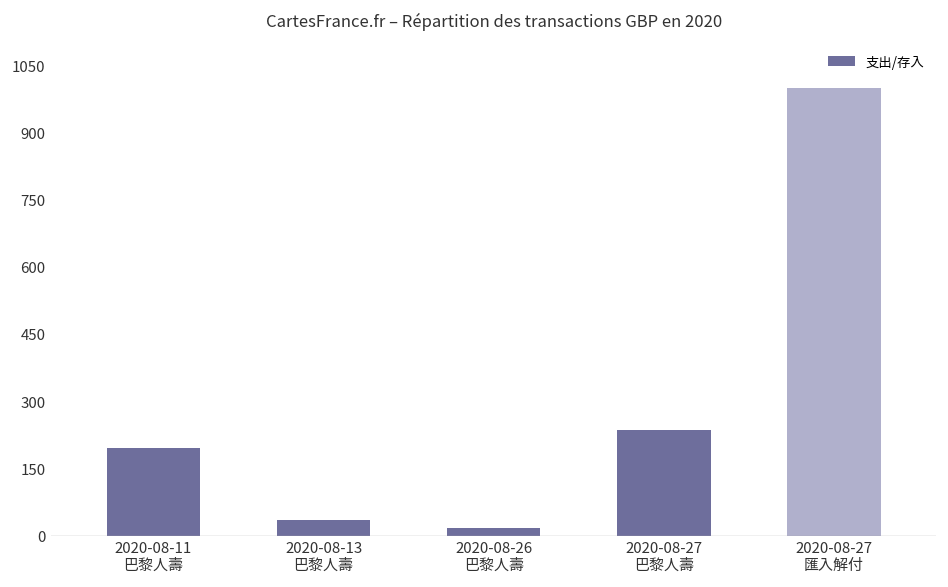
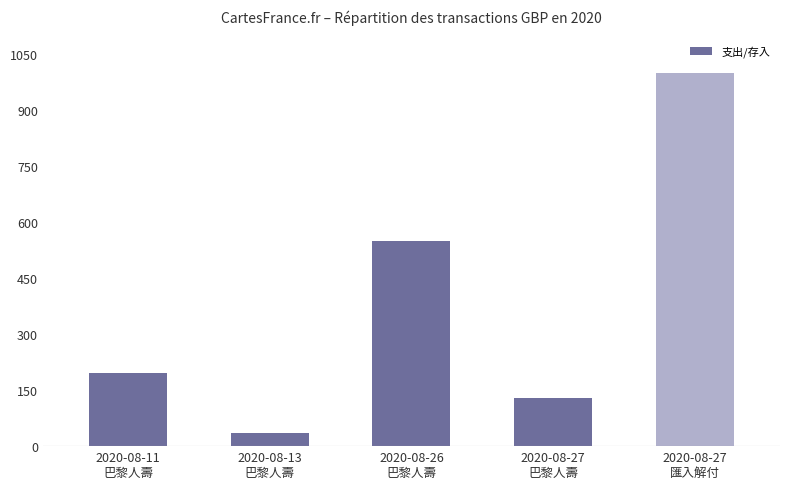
2020-08-26 巴黎人壽: 20 -> 550
2020-08-27 巴黎人壽: 230 -> 130
